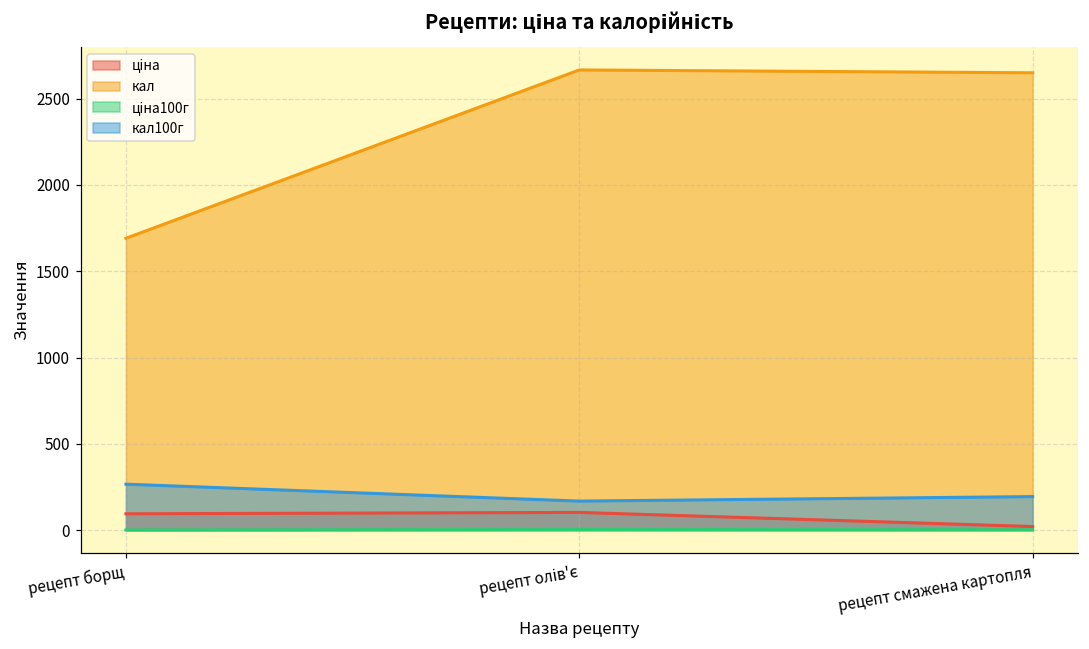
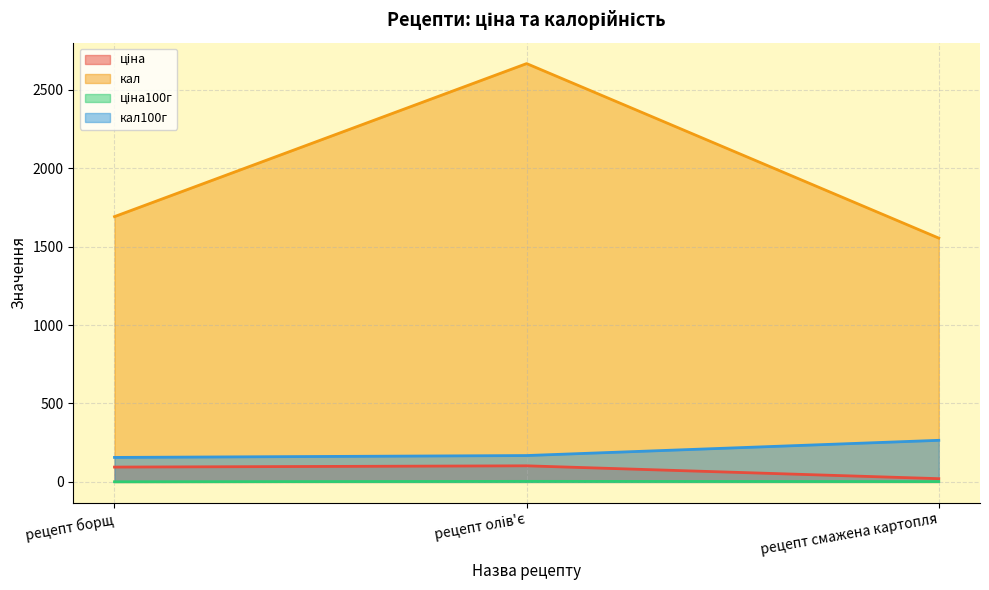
кал100г, рецепт борщ: 270 -> 160
кал, рецепт смажена картопля: 2650 -> 1550
кал100г, рецепт смажена картопля: 190 -> 270
